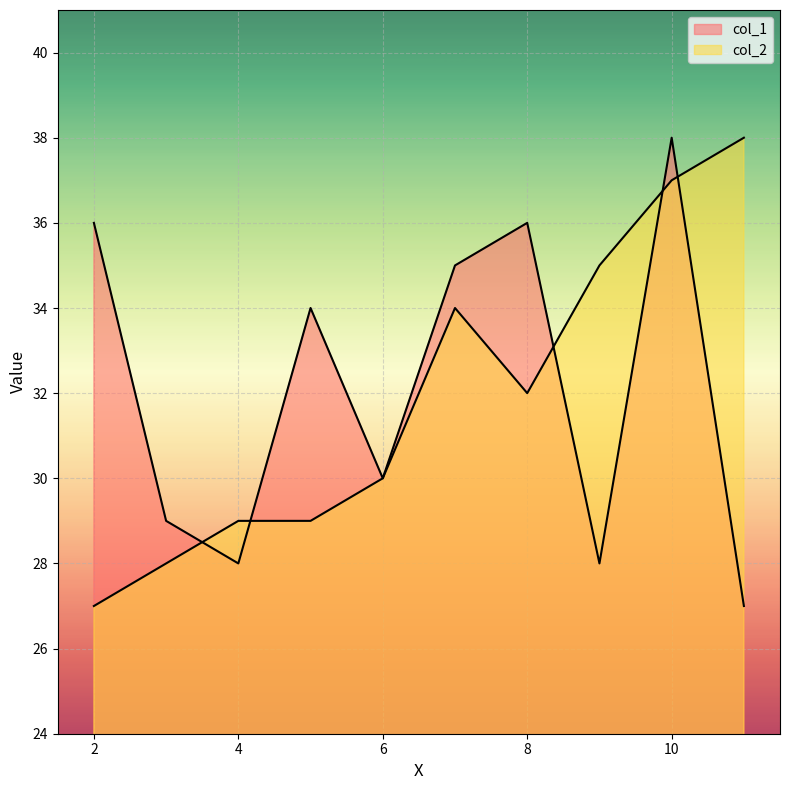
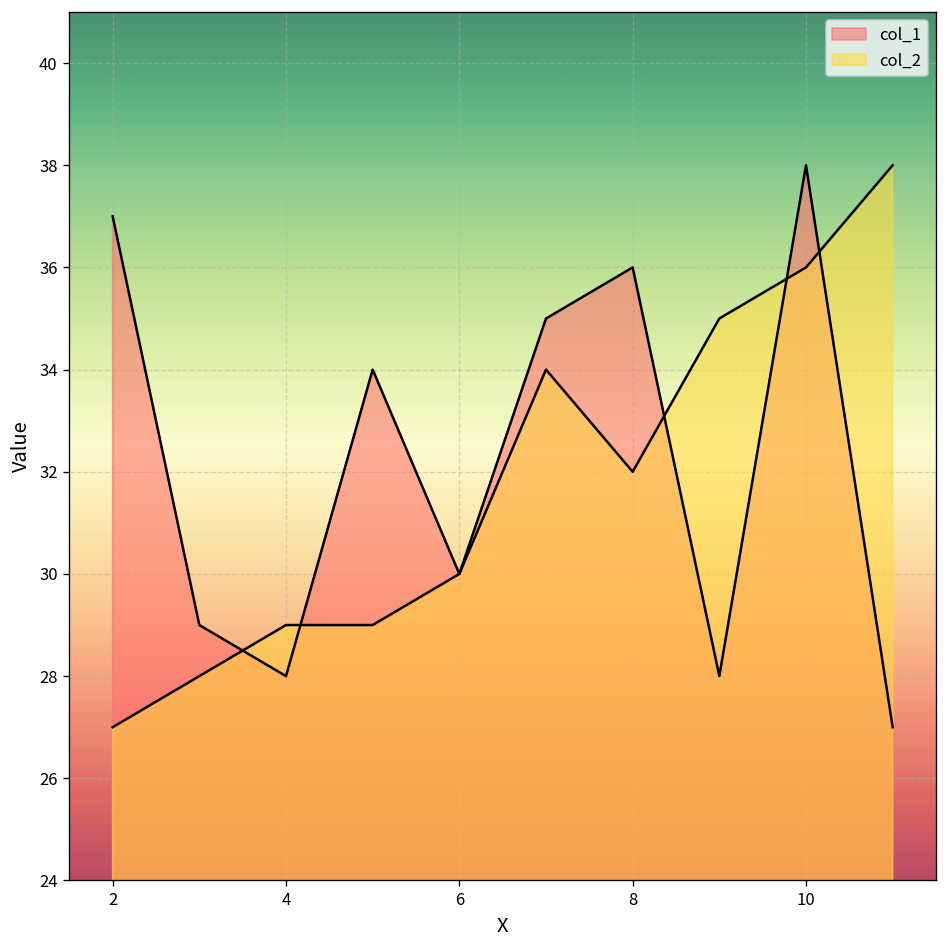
col_1, 2: 36 -> 37
col_2, 10: 37 -> 36
